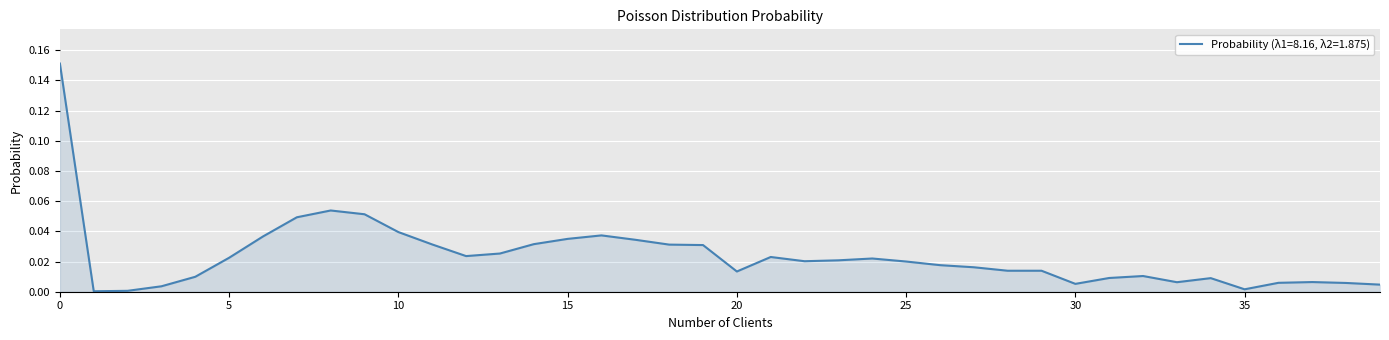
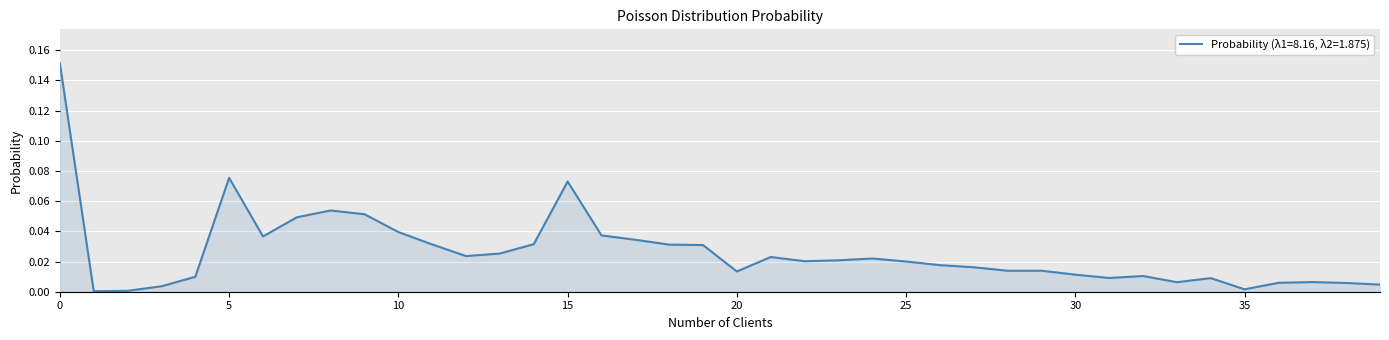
5: 0.023 -> 0.075
15: 0.035 -> 0.073
30: 0.005 -> 0.011
